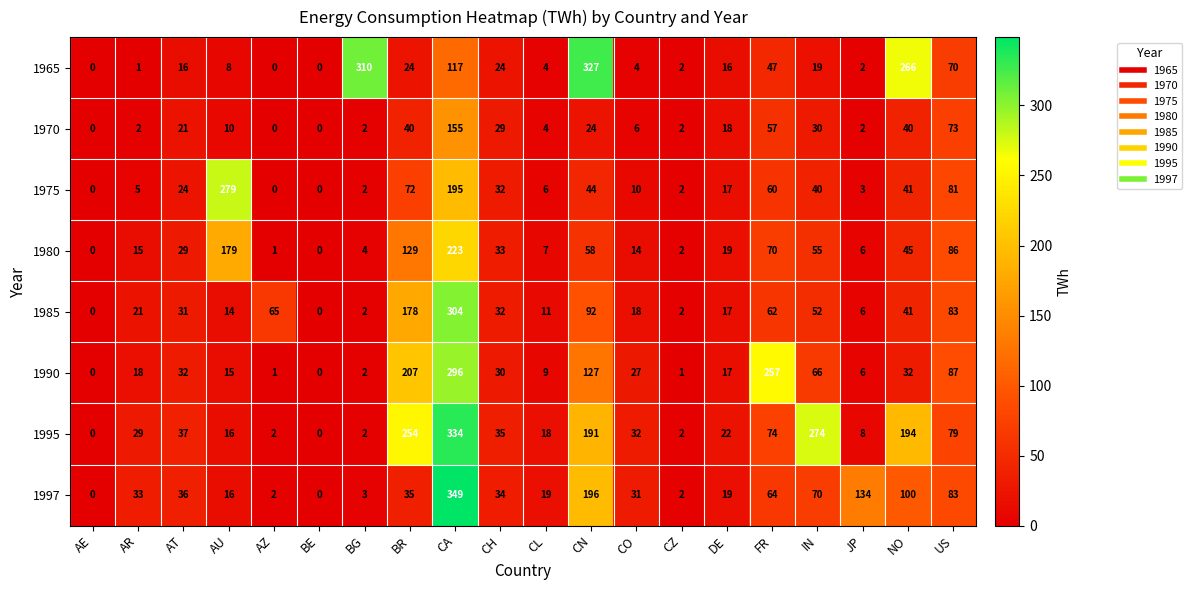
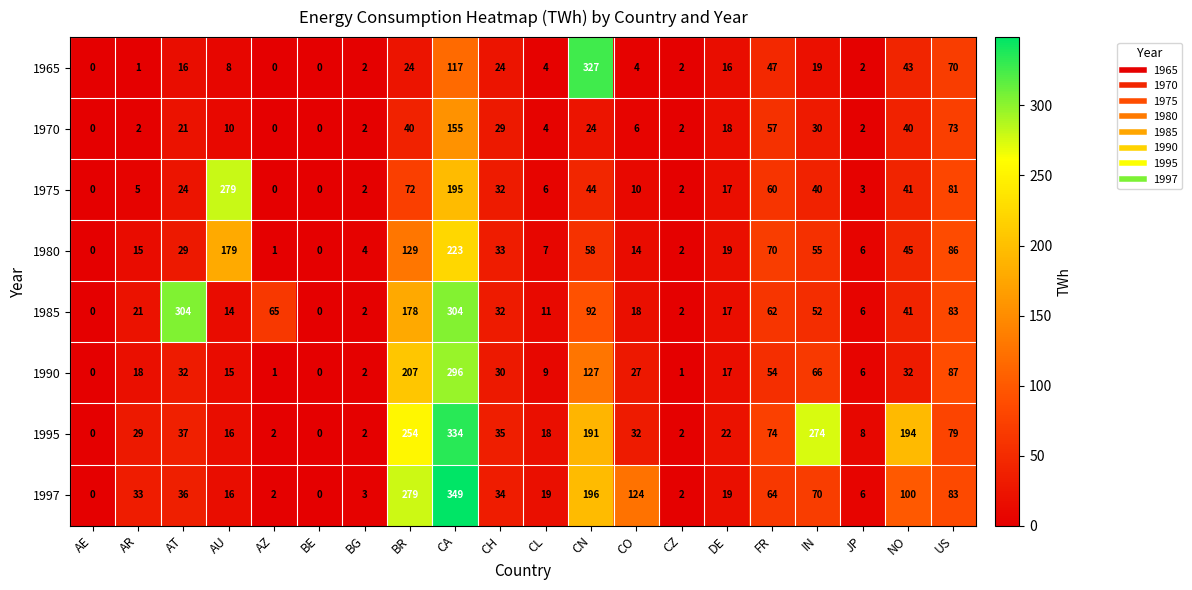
1965, BG: 310 -> 2
1965, NO: 266 -> 43
1985, AT: 31 -> 304
1990, FR: 257 -> 54
1997, BR: 35 -> 279
1997, CO: 31 -> 124
1997, JP: 134 -> 6
